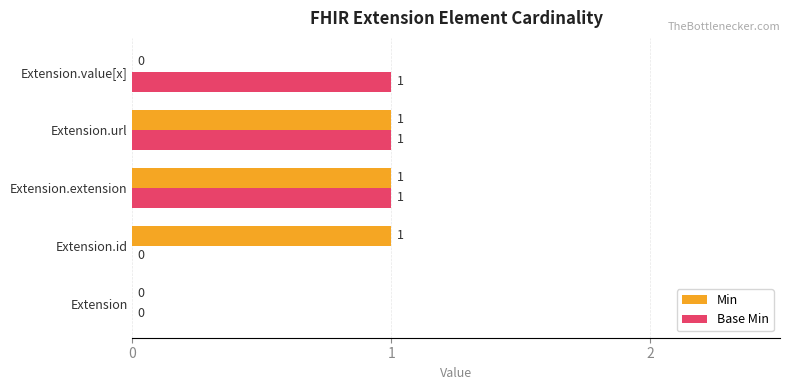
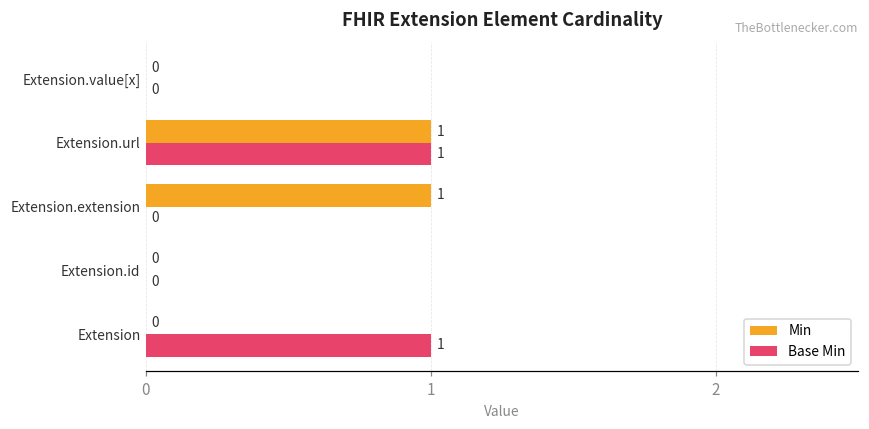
Base Min, Extension.value[x]: 1 -> 0
Base Min, Extension.extension: 1 -> 0
Min, Extension.id: 1 -> 0
Base Min, Extension: 0 -> 1
